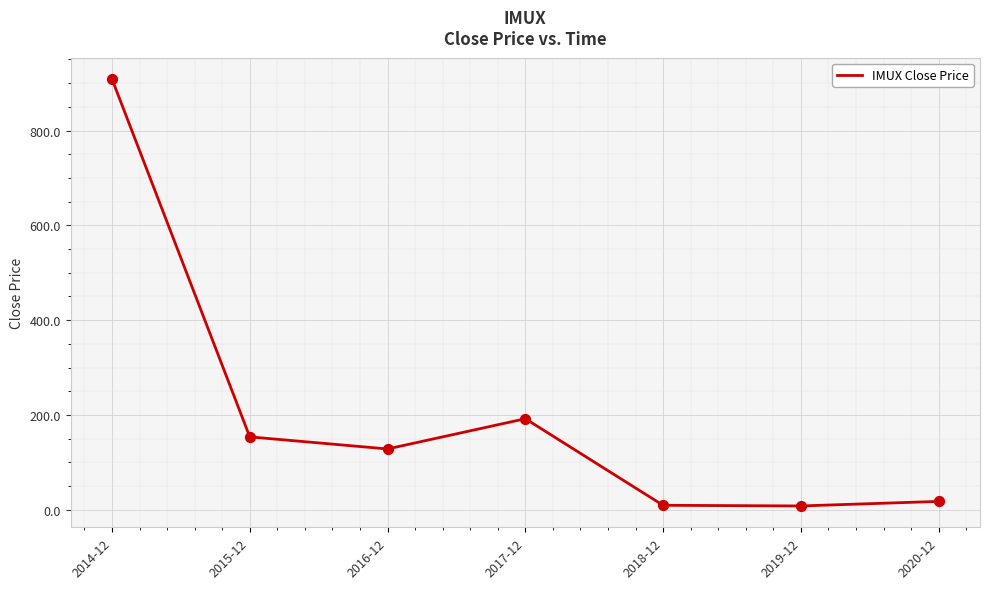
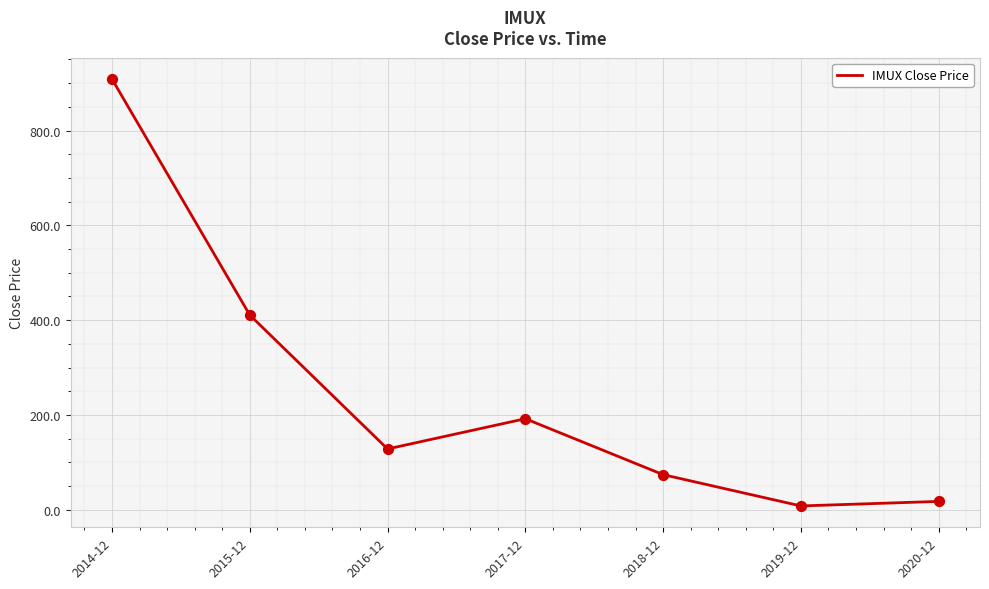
2015-12: 150 -> 410
2018-12: 10 -> 70
